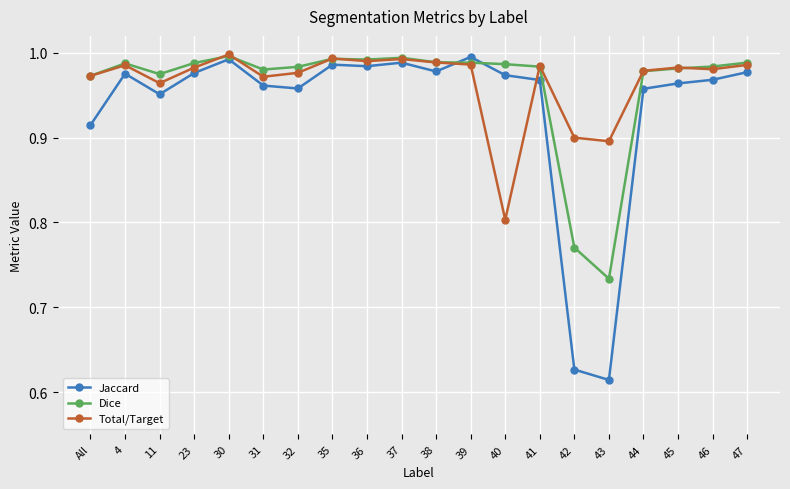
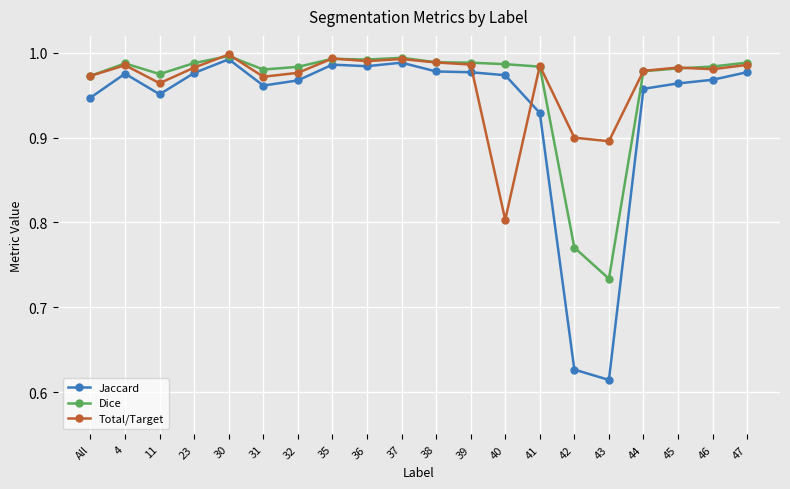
Jaccard, All: 0.91 -> 0.95
Jaccard, 32: 0.96 -> 0.97
Jaccard, 39: 1.00 -> 0.98
Jaccard, 41: 0.97 -> 0.93
